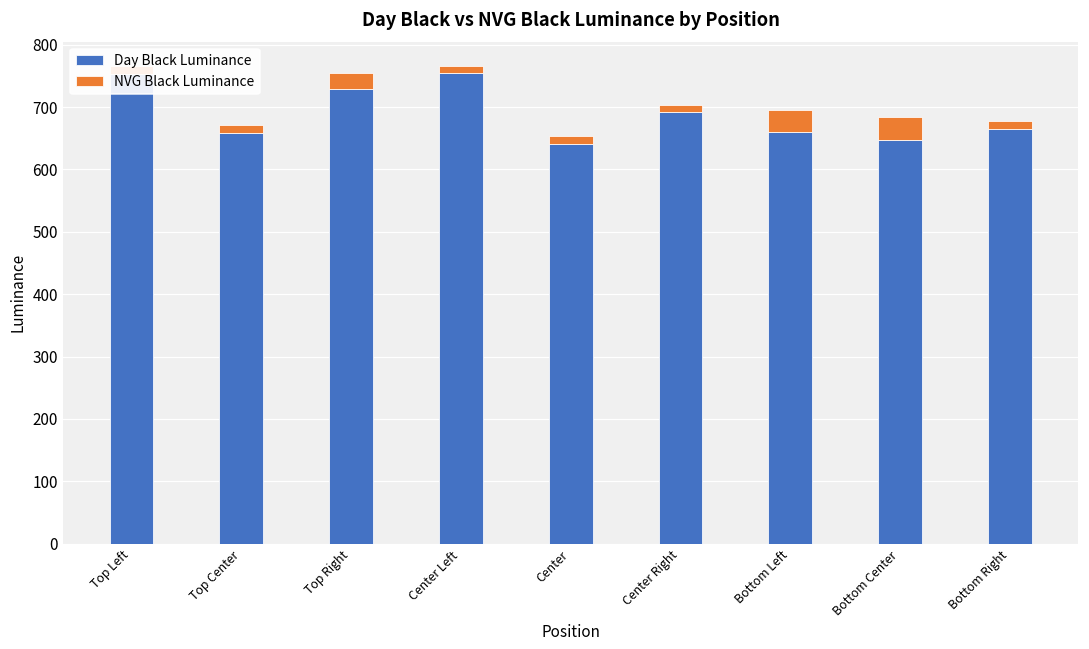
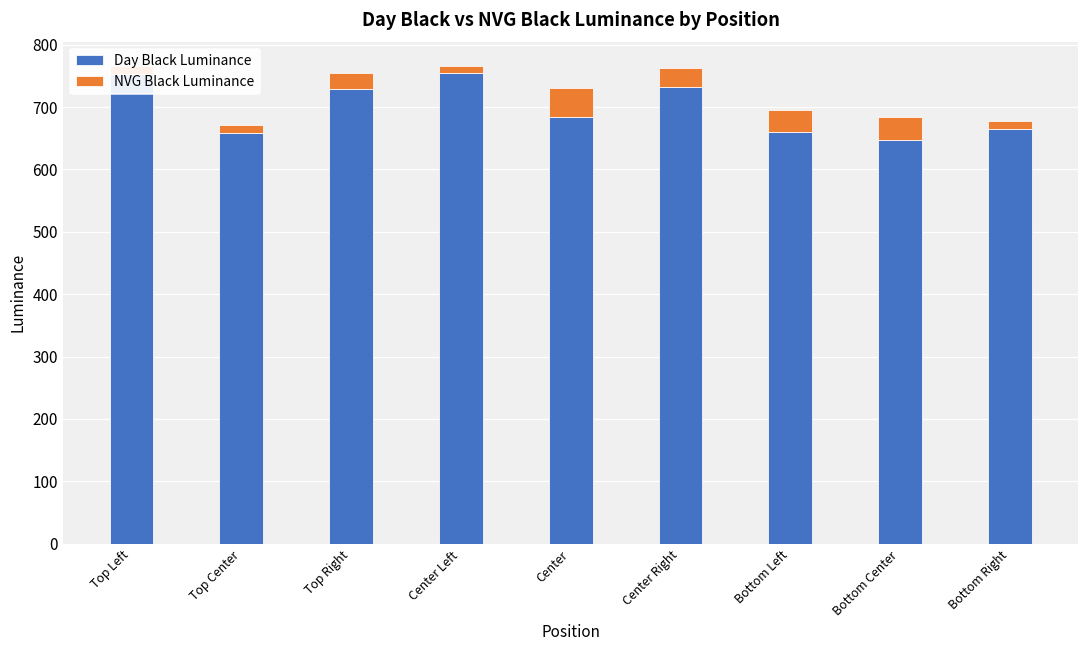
Day Black Luminance, Center: 640 -> 680
NVG Black Luminance, Center: 10 -> 50
Day Black Luminance, Center Right: 690 -> 730
NVG Black Luminance, Center Right: 10 -> 30
